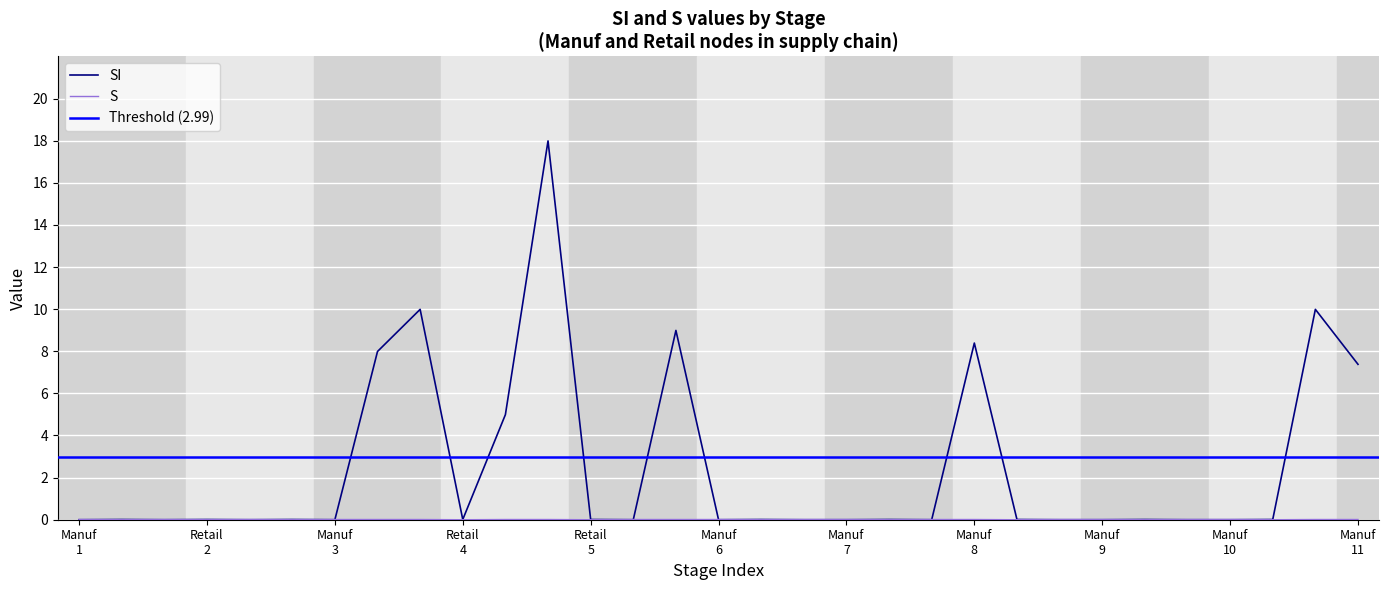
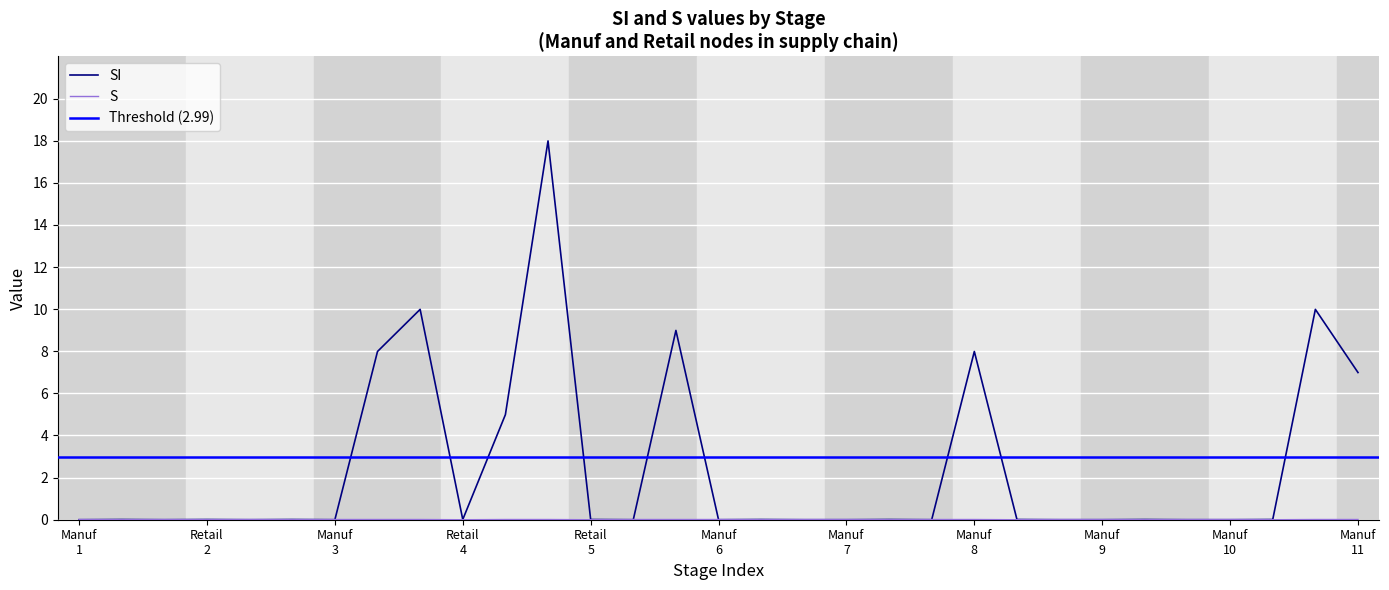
SI, Manuf 8: 8.4 -> 8.0
SI, Manuf 11: 7.4 -> 7.0
